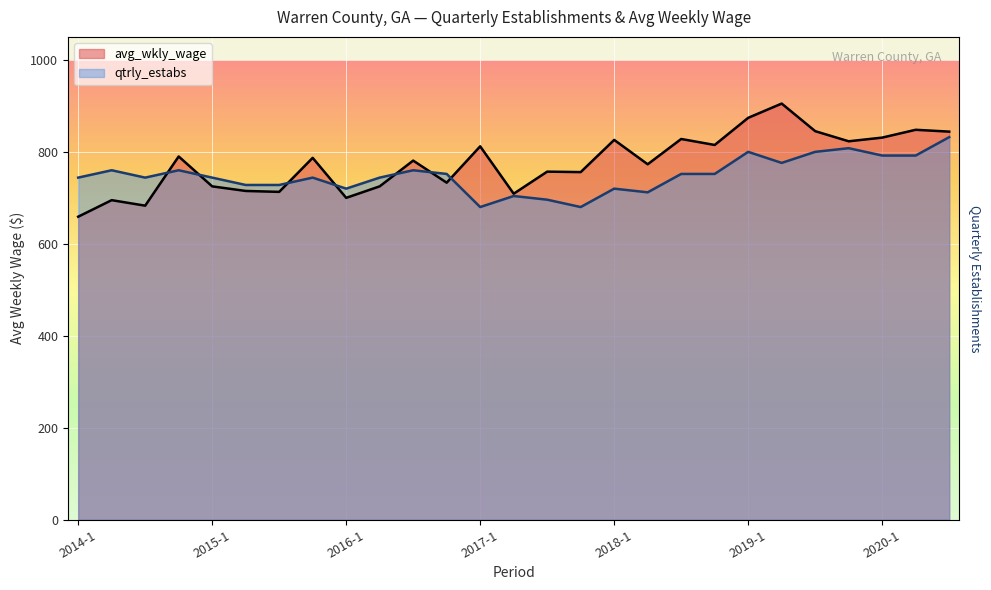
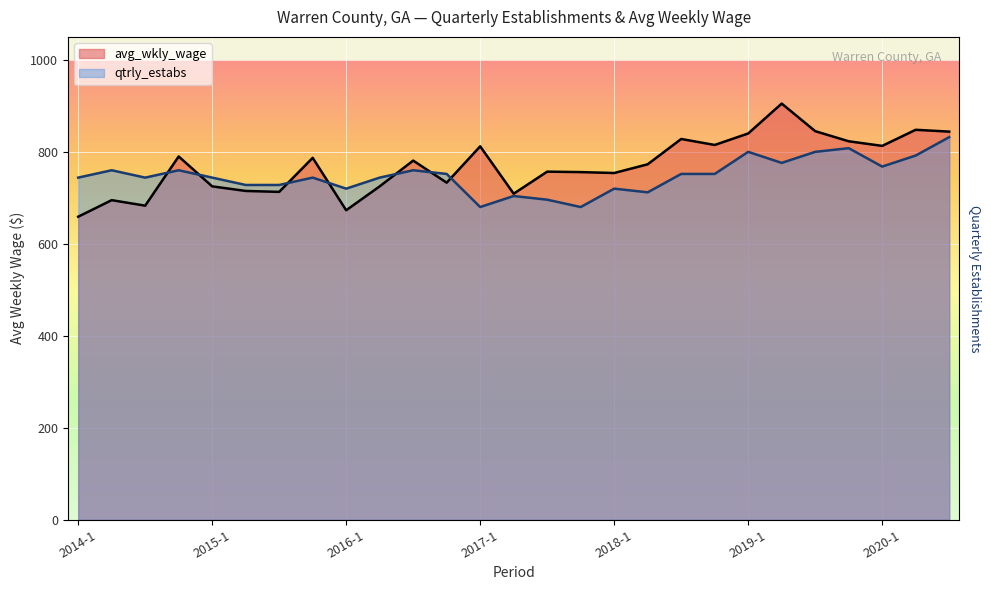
avg_wkly_wage, 2016-1: 700 -> 670
avg_wkly_wage, 2018-1: 830 -> 750
avg_wkly_wage, 2019-1: 870 -> 840
avg_wkly_wage, 2020-1: 830 -> 810
qtrly_estabs, 2020-1: 790 -> 770
